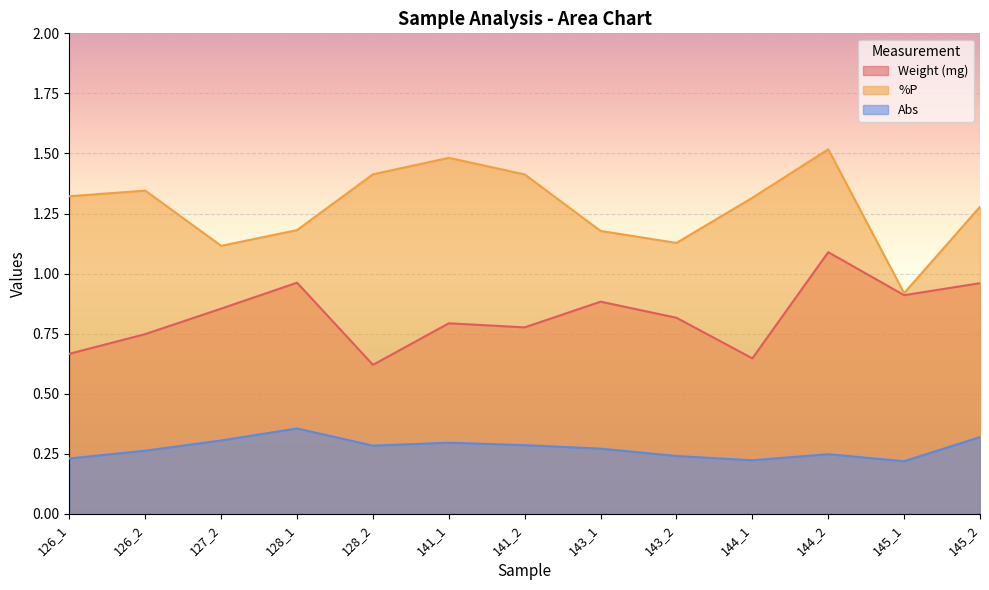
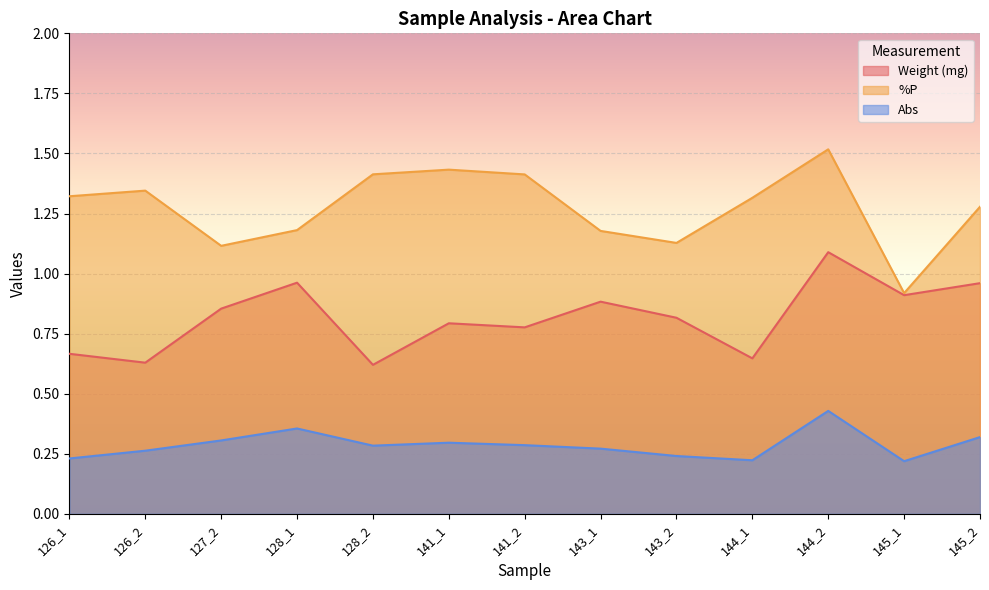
Weight (mg), 126_2: 0.75 -> 0.63
%P, 141_1: 1.48 -> 1.43
Abs, 144_2: 0.25 -> 0.43
